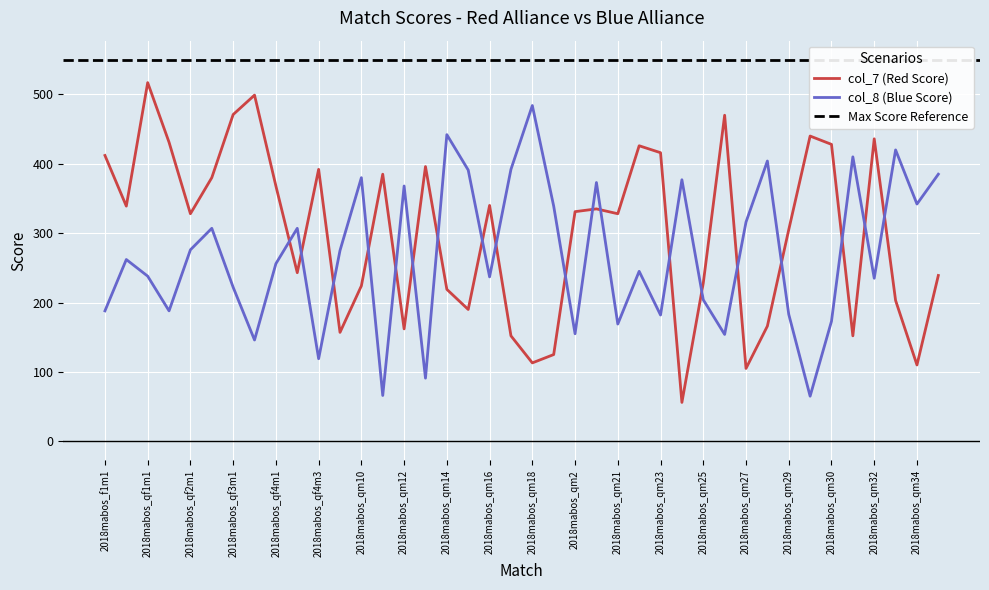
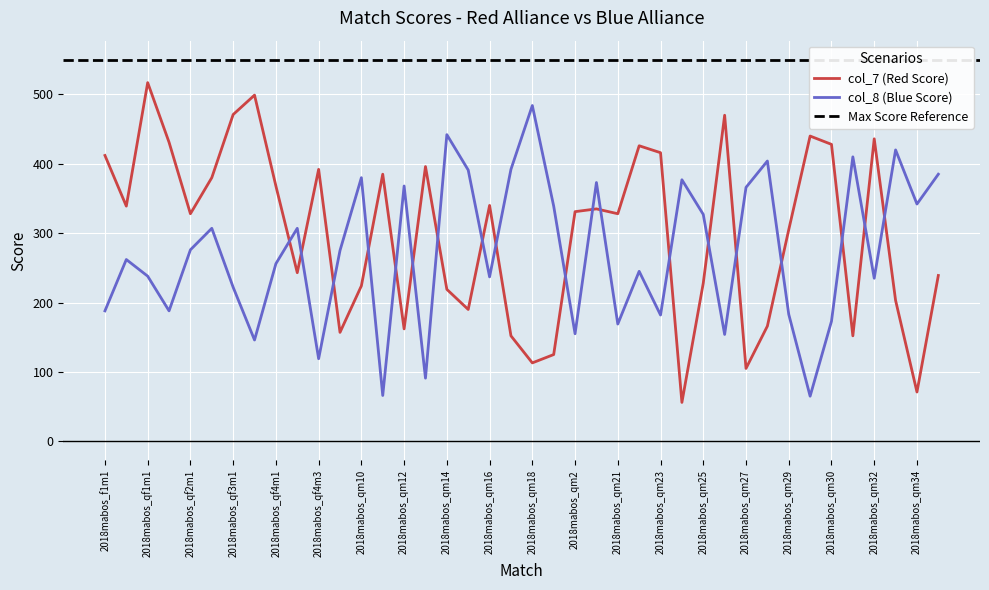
col_8 (Blue Score), 2018mabos_qm25: 200 -> 330
col_8 (Blue Score), 2018mabos_qm27: 320 -> 370
col_7 (Red Score), 2018mabos_qm34: 110 -> 70
